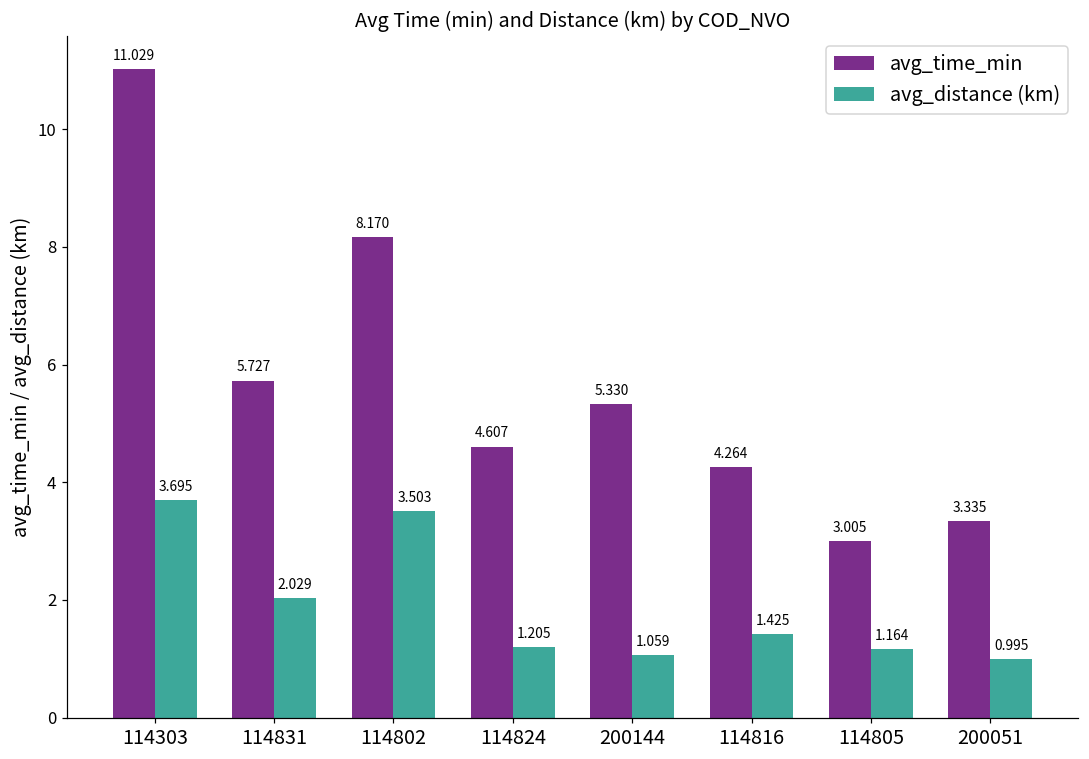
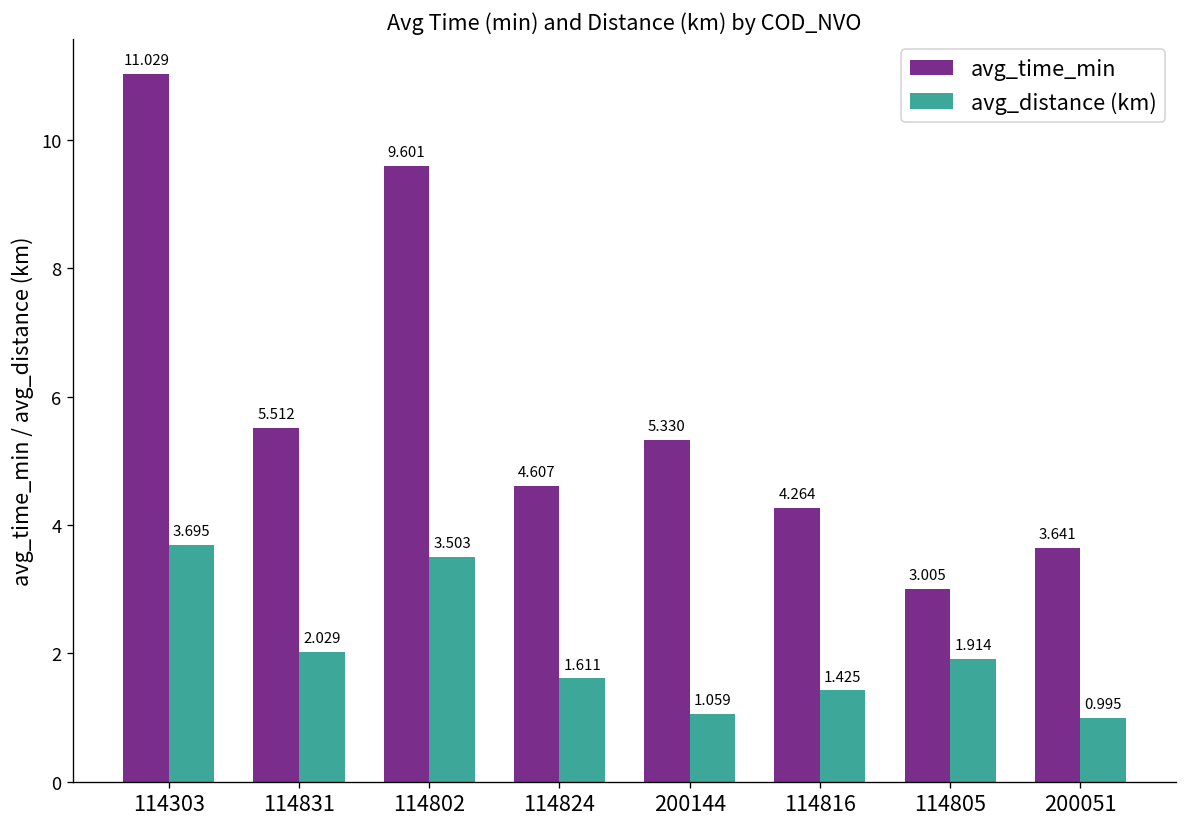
avg_time_min, 114831: 5.727 -> 5.512
avg_time_min, 114802: 8.170 -> 9.601
avg_distance (km), 114824: 1.205 -> 1.611
avg_distance (km), 114805: 1.164 -> 1.914
avg_time_min, 200051: 3.335 -> 3.641
